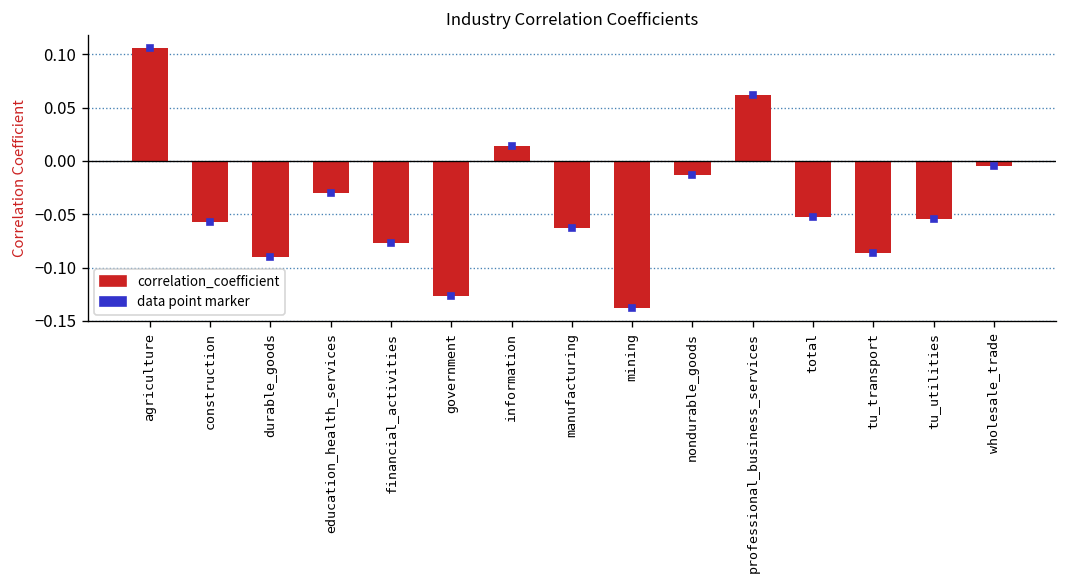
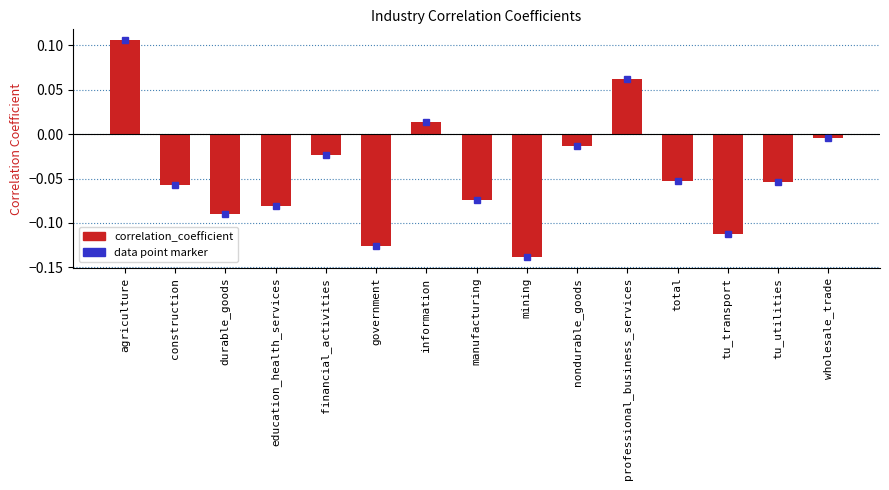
correlation_coefficient, education_health_services: -0.03 -> -0.08
correlation_coefficient, financial_activities: -0.08 -> -0.02
correlation_coefficient, manufacturing: -0.06 -> -0.07
correlation_coefficient, tu_transport: -0.09 -> -0.11
